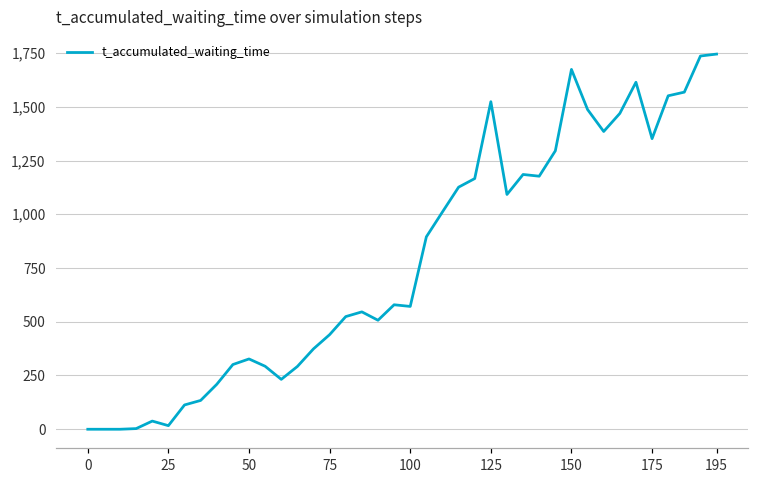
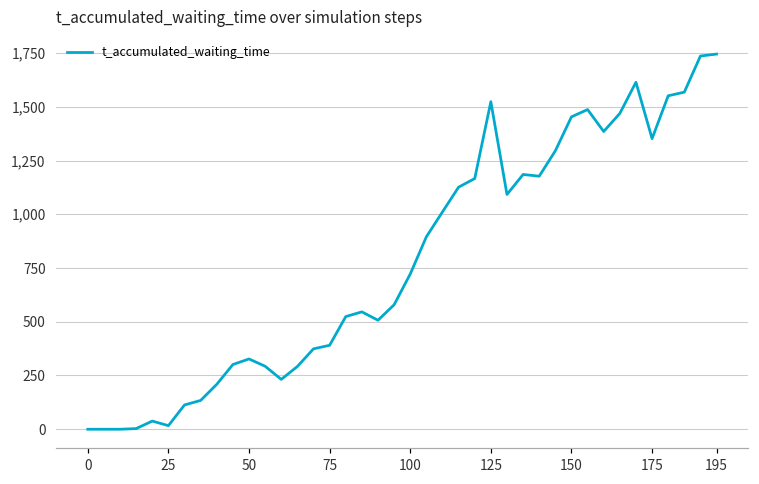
75: 440 -> 390
100: 570 -> 720
150: 1,670 -> 1,450
